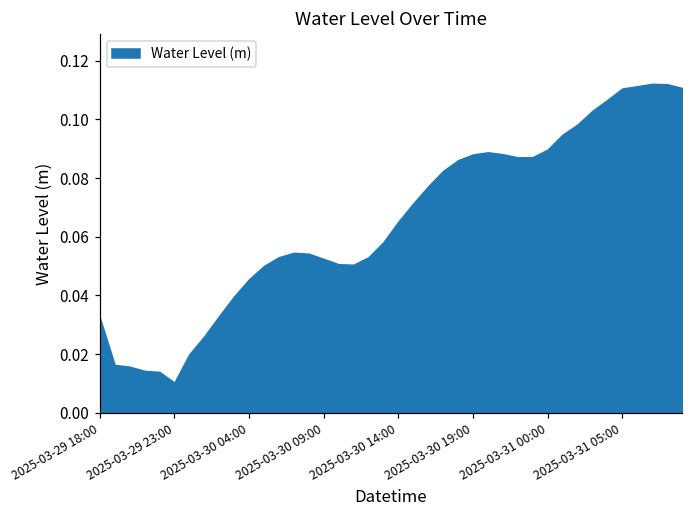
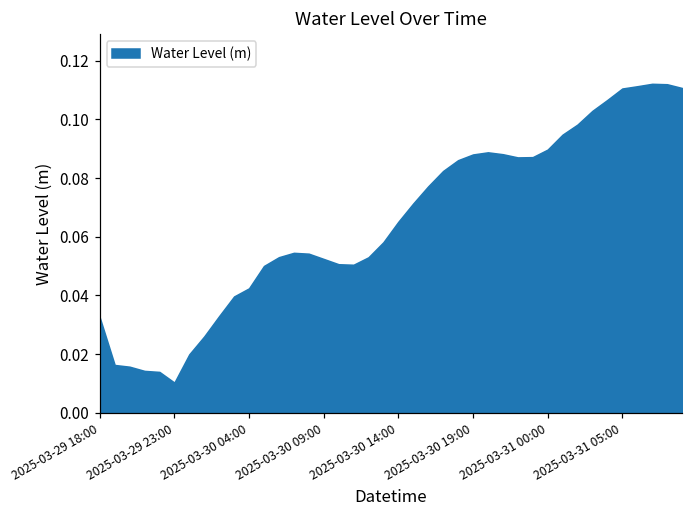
2025-03-30 04:00: 0.045 -> 0.042
